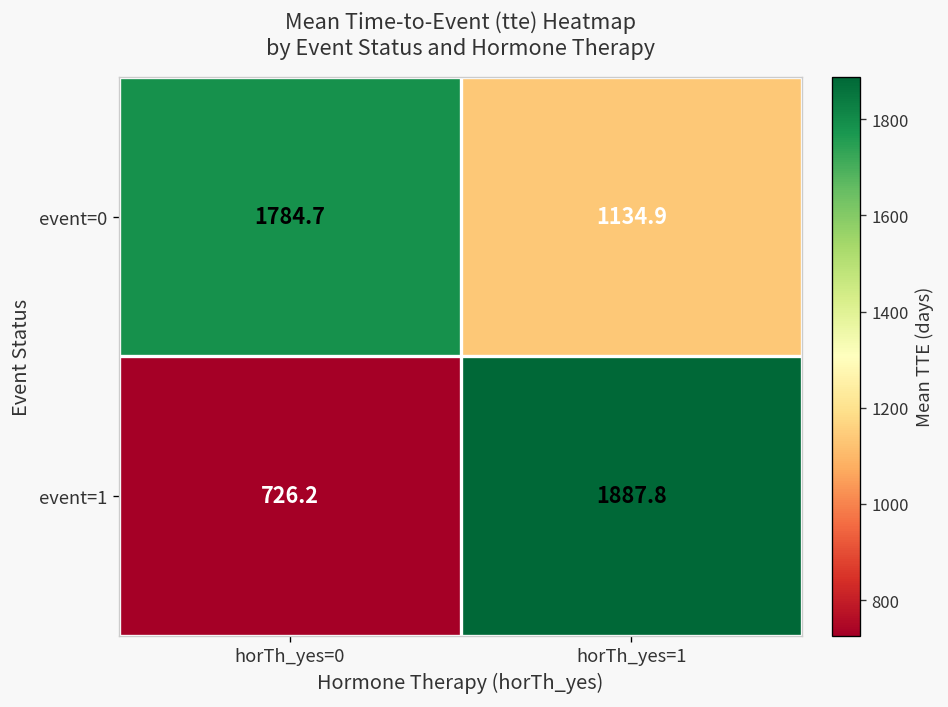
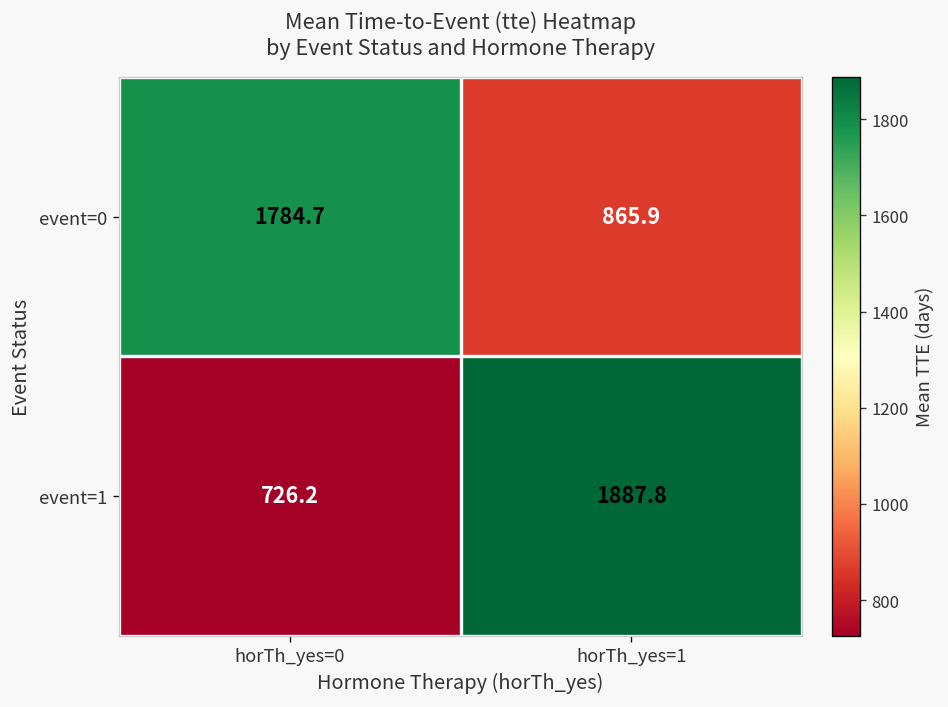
event=0, horTh_yes=1: 1134.9 -> 865.9
